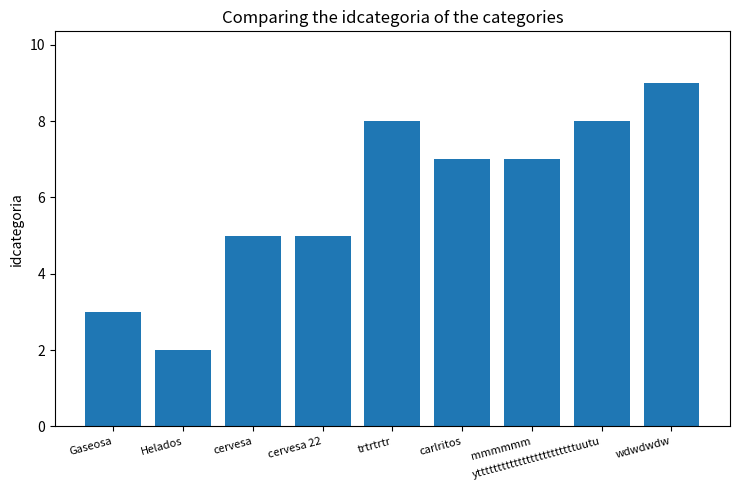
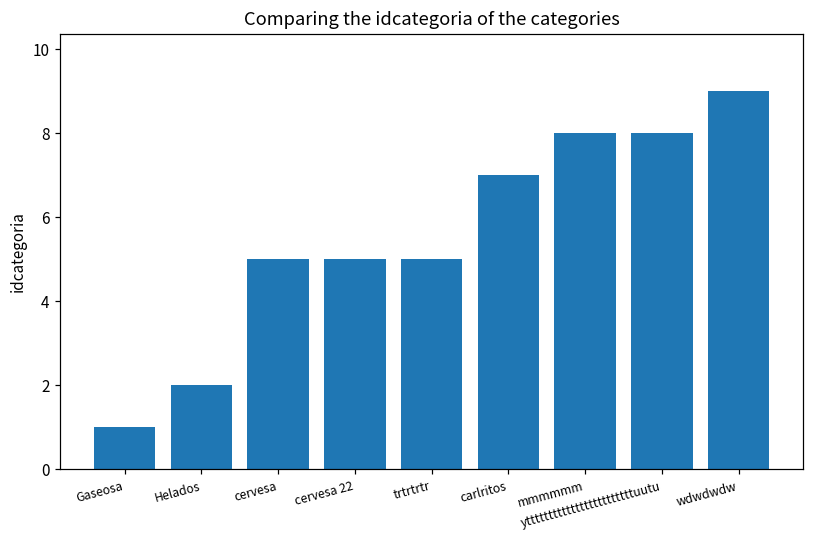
Gaseosa: 3 -> 1
trtrtrtr: 8 -> 5
mmmmmm: 7 -> 8
